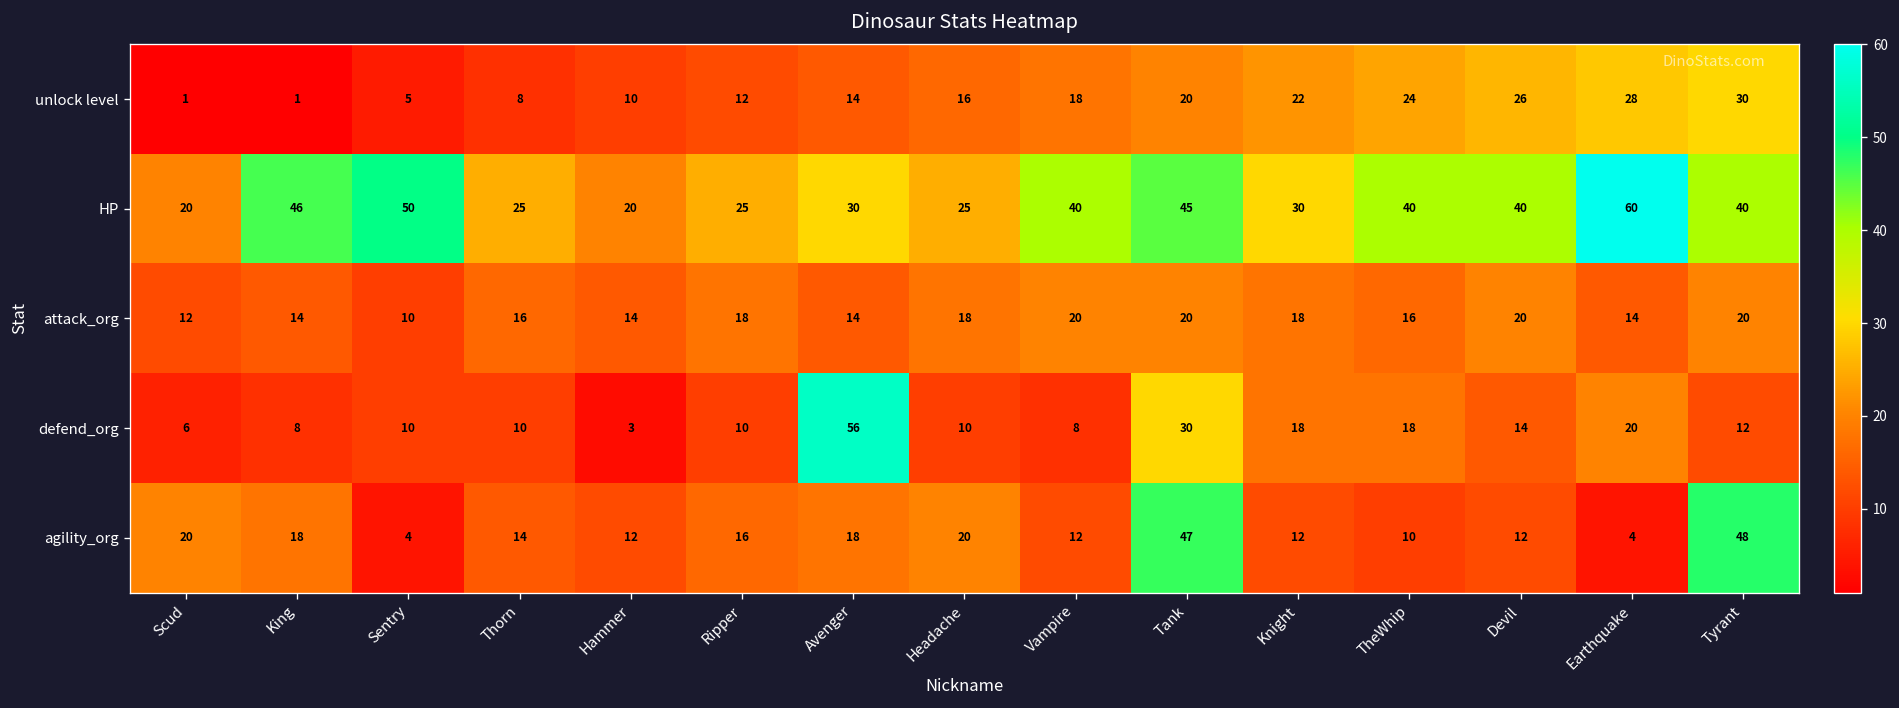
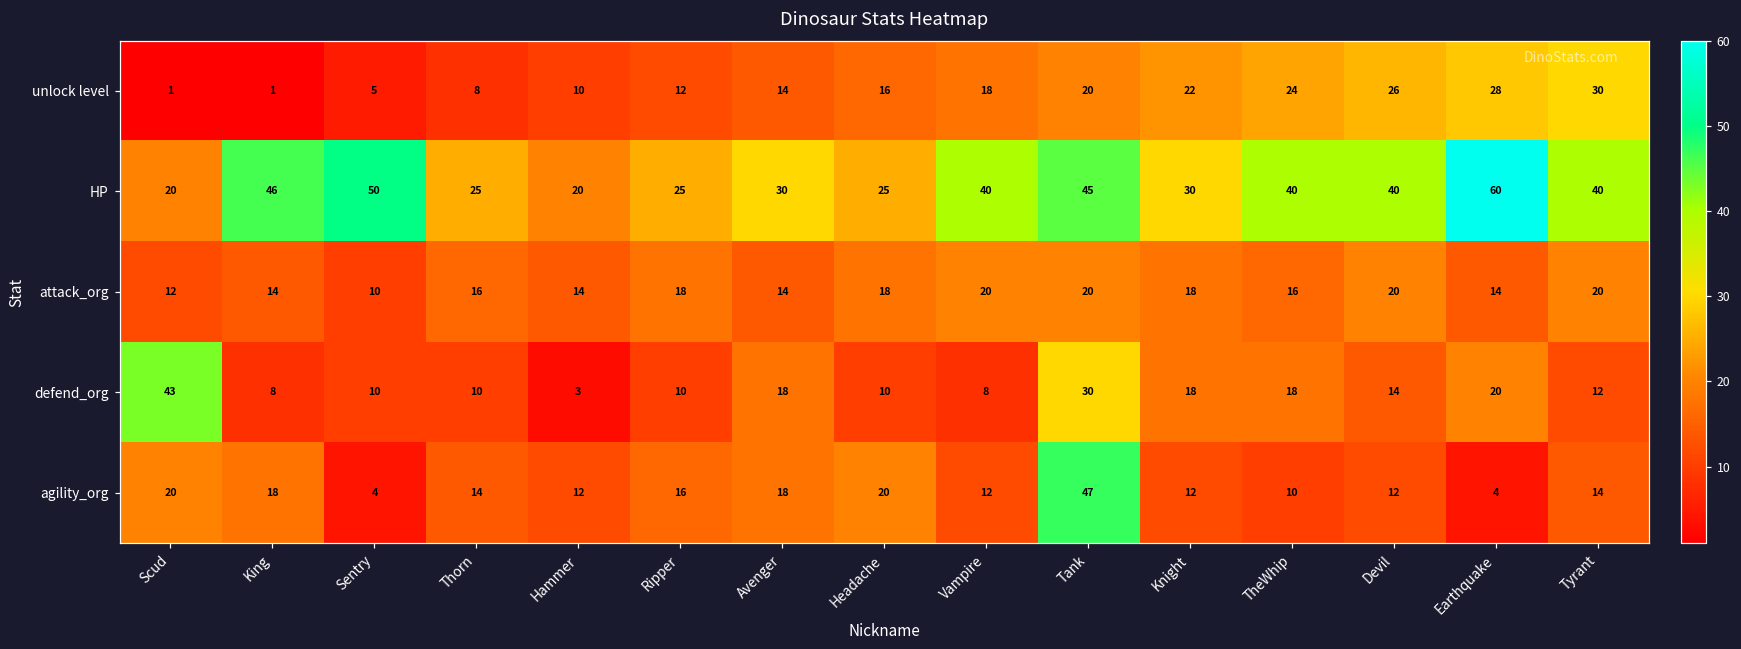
defend_org, Scud: 6 -> 43
defend_org, Avenger: 56 -> 18
agility_org, Tyrant: 48 -> 14
